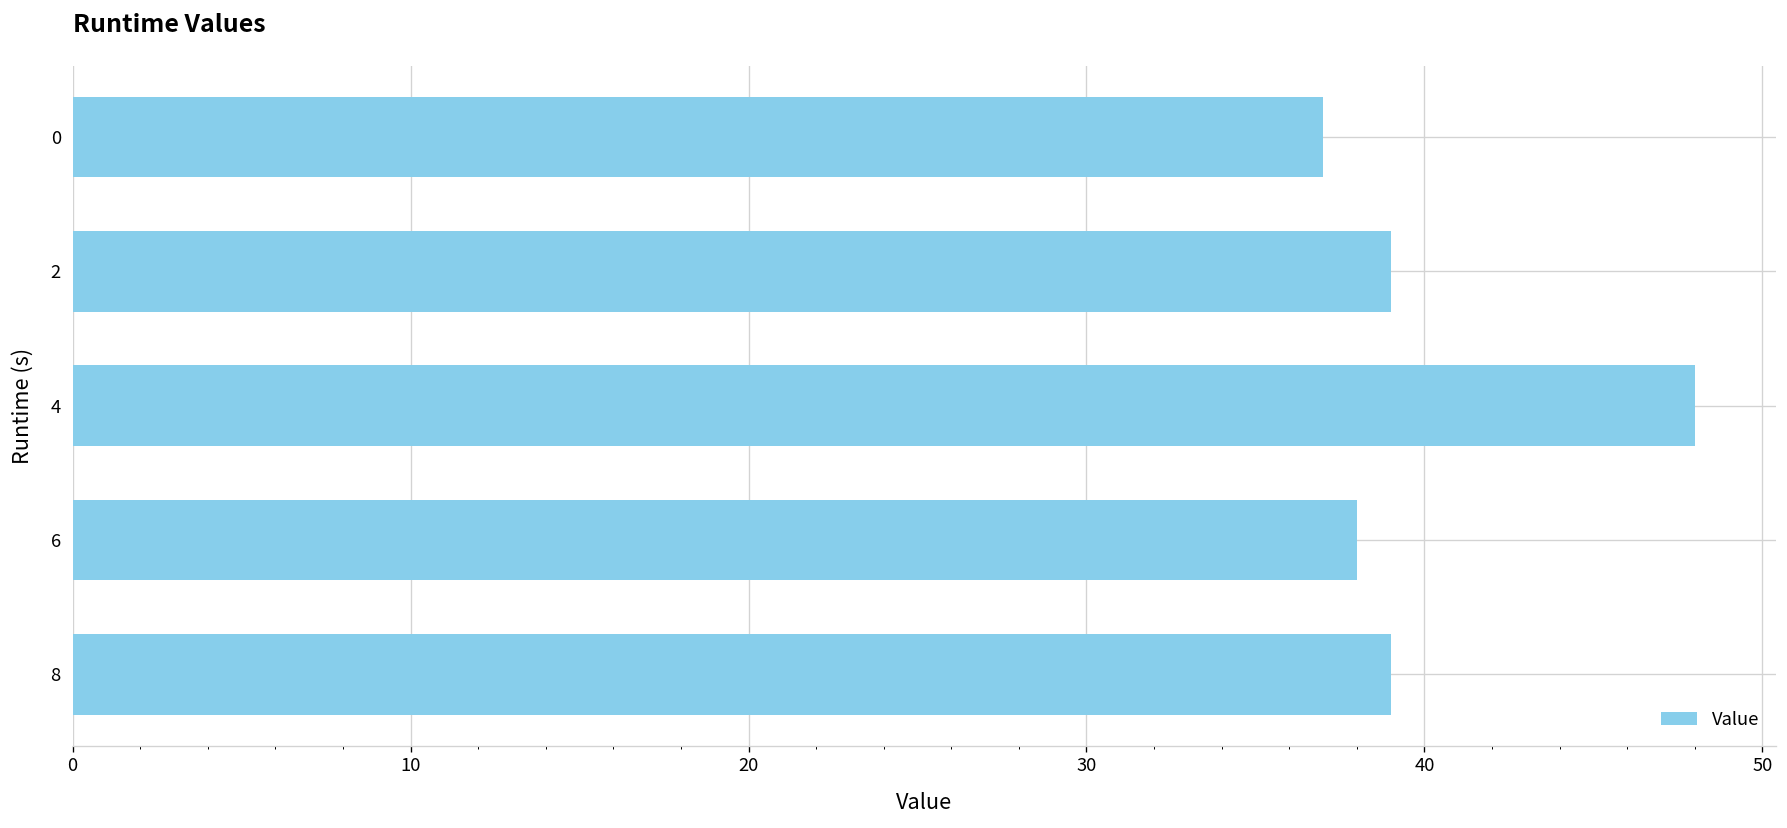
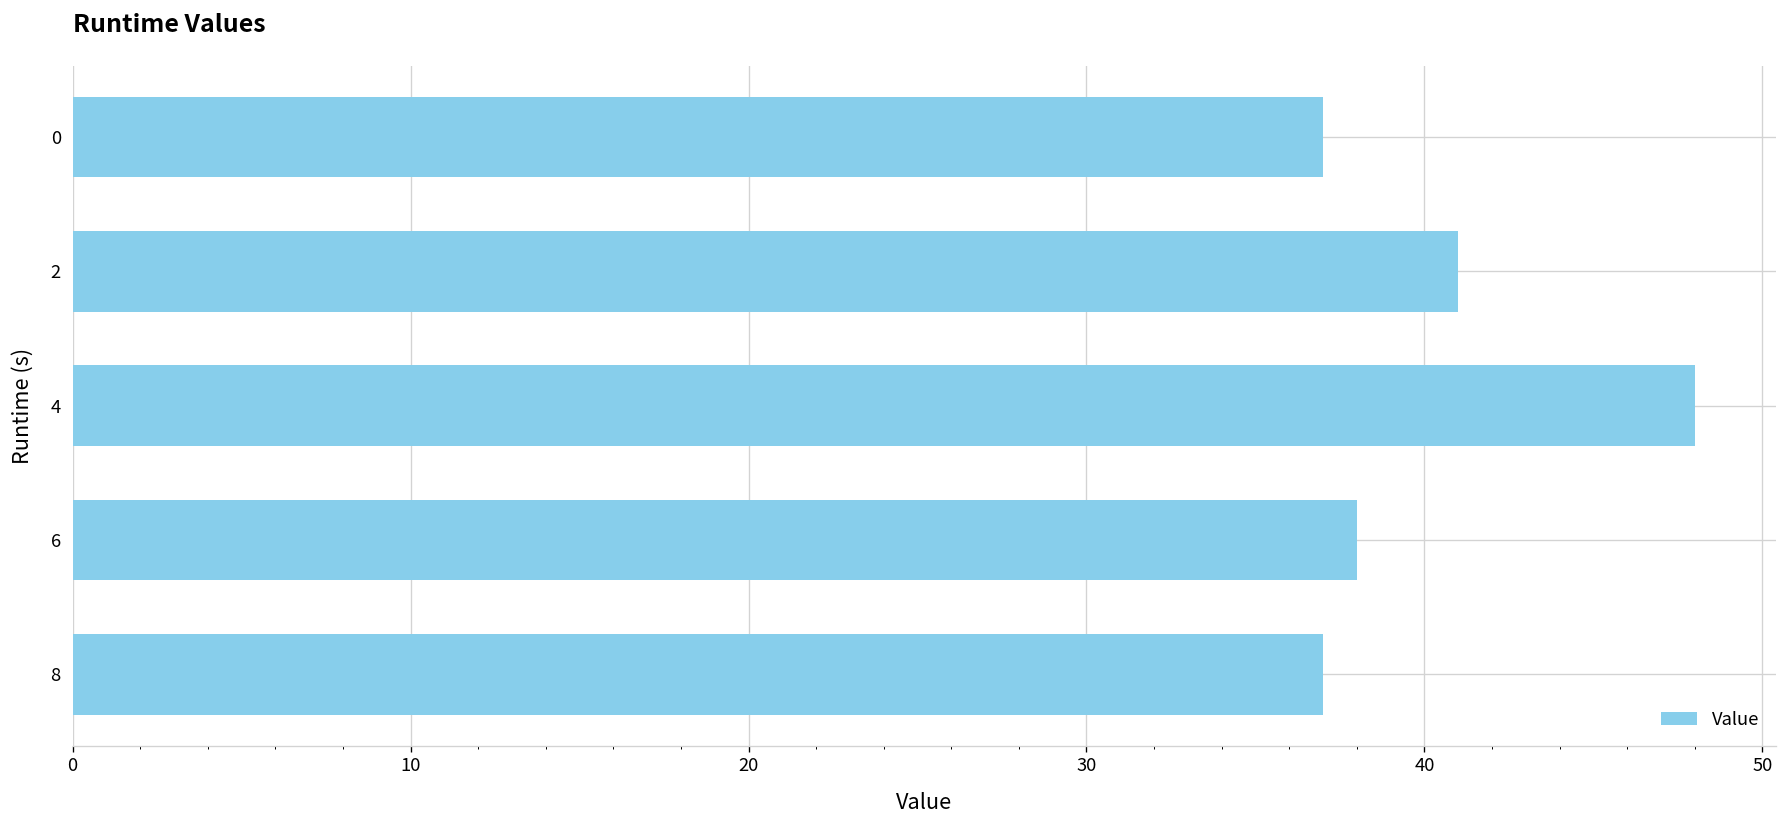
2: 39 -> 41
8: 39 -> 37
